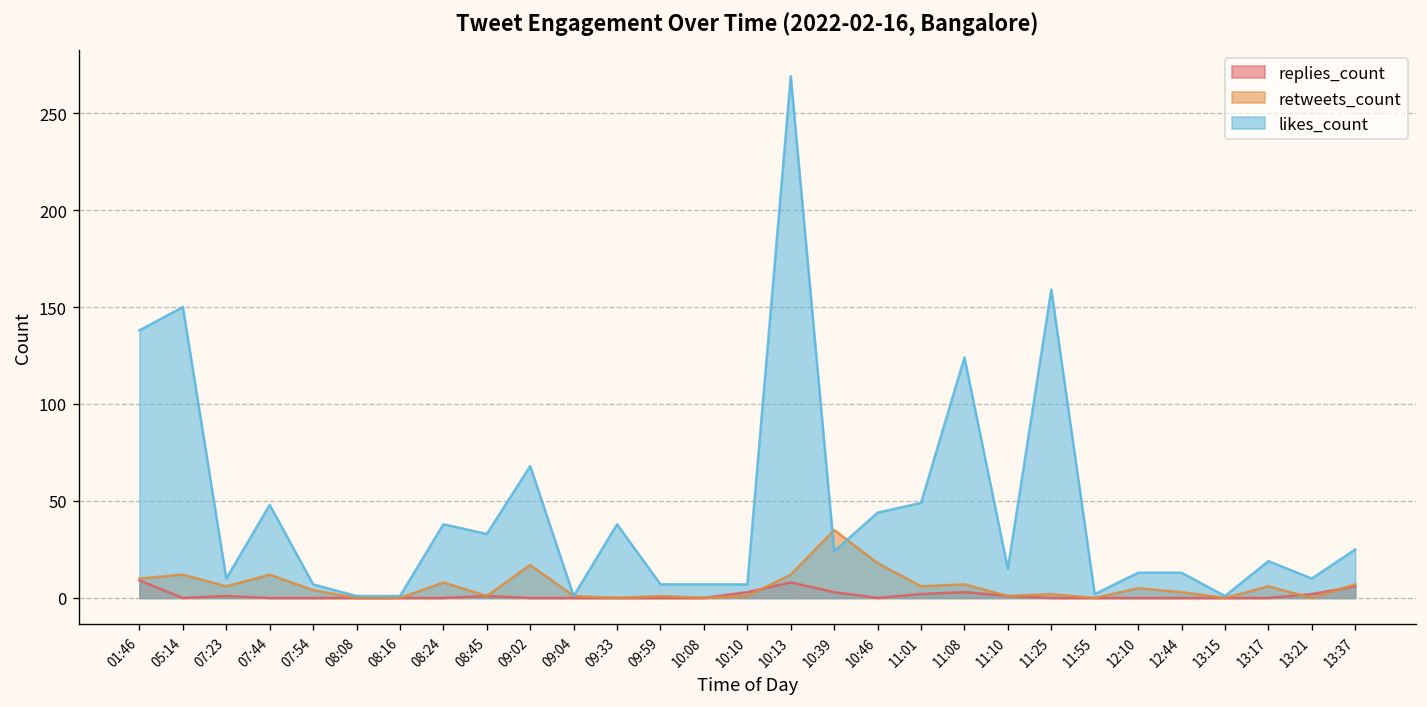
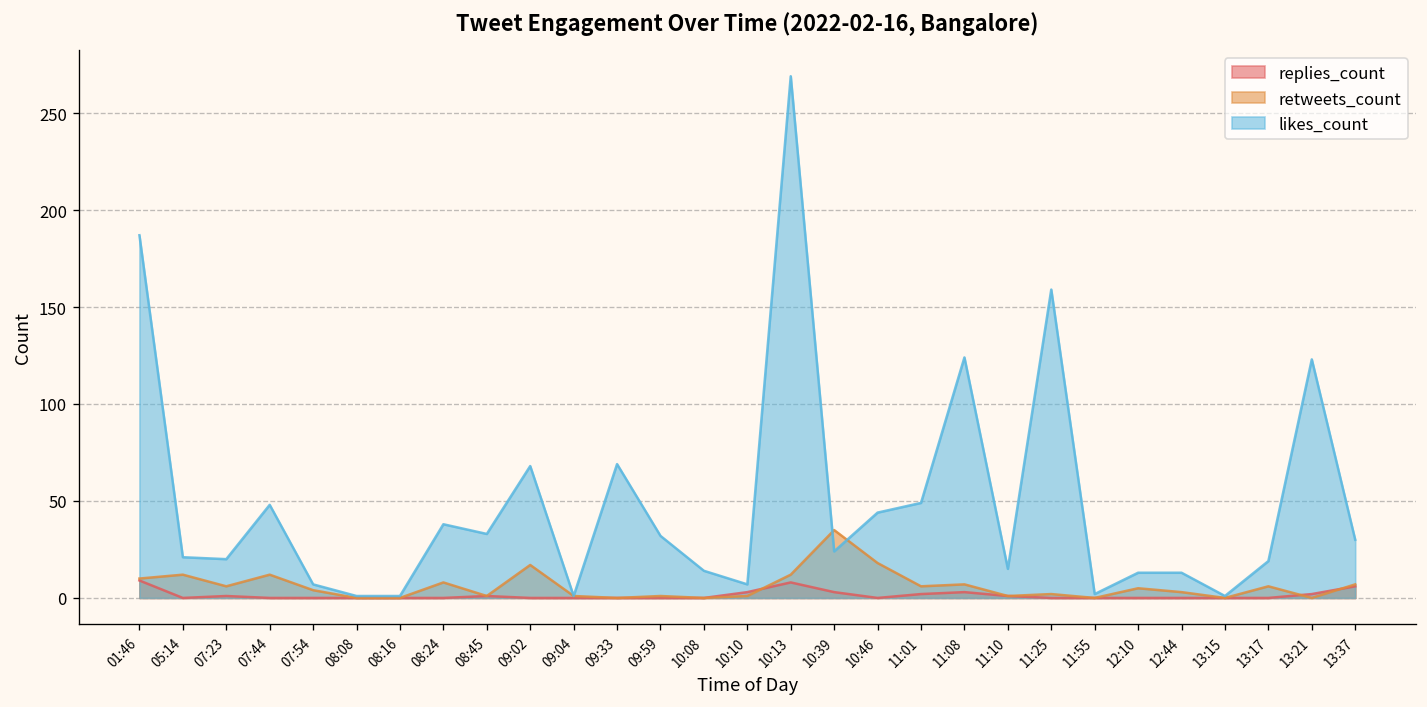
likes_count, 01:46: 138 -> 187
likes_count, 05:14: 150 -> 21
likes_count, 07:23: 10 -> 20
likes_count, 09:33: 38 -> 69
likes_count, 09:59: 7 -> 32
likes_count, 10:08: 7 -> 14
likes_count, 13:21: 10 -> 123
likes_count, 13:37: 25 -> 30
